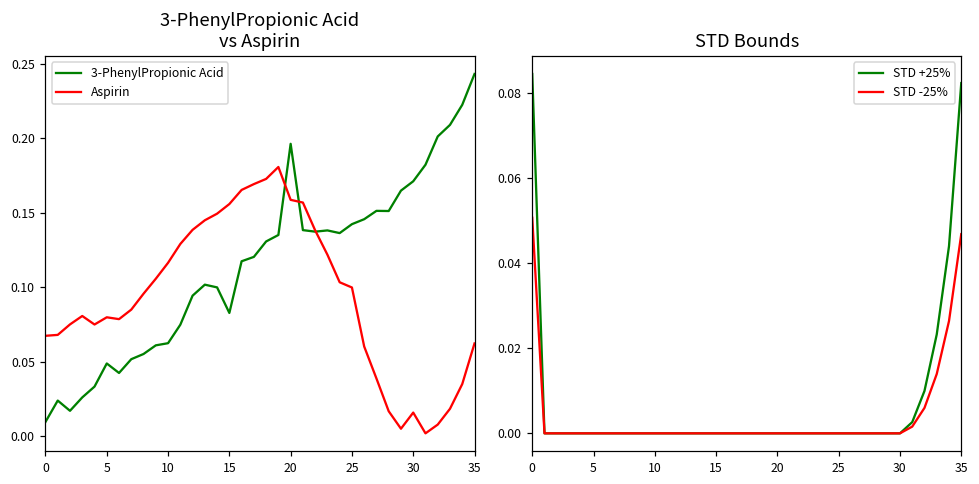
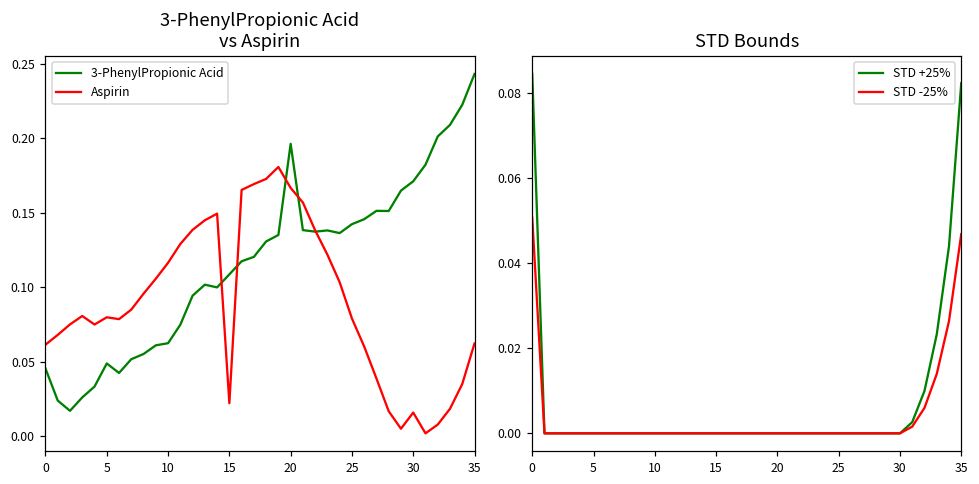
3-PhenylPropionic Acid vs Aspirin, 3-PhenylPropionic Acid, 0: 0.010 -> 0.046
3-PhenylPropionic Acid vs Aspirin, Aspirin, 0: 0.068 -> 0.062
3-PhenylPropionic Acid vs Aspirin, 3-PhenylPropionic Acid, 15: 0.083 -> 0.109
3-PhenylPropionic Acid vs Aspirin, Aspirin, 15: 0.156 -> 0.022
3-PhenylPropionic Acid vs Aspirin, Aspirin, 20: 0.159 -> 0.167
3-PhenylPropionic Acid vs Aspirin, Aspirin, 25: 0.100 -> 0.079
